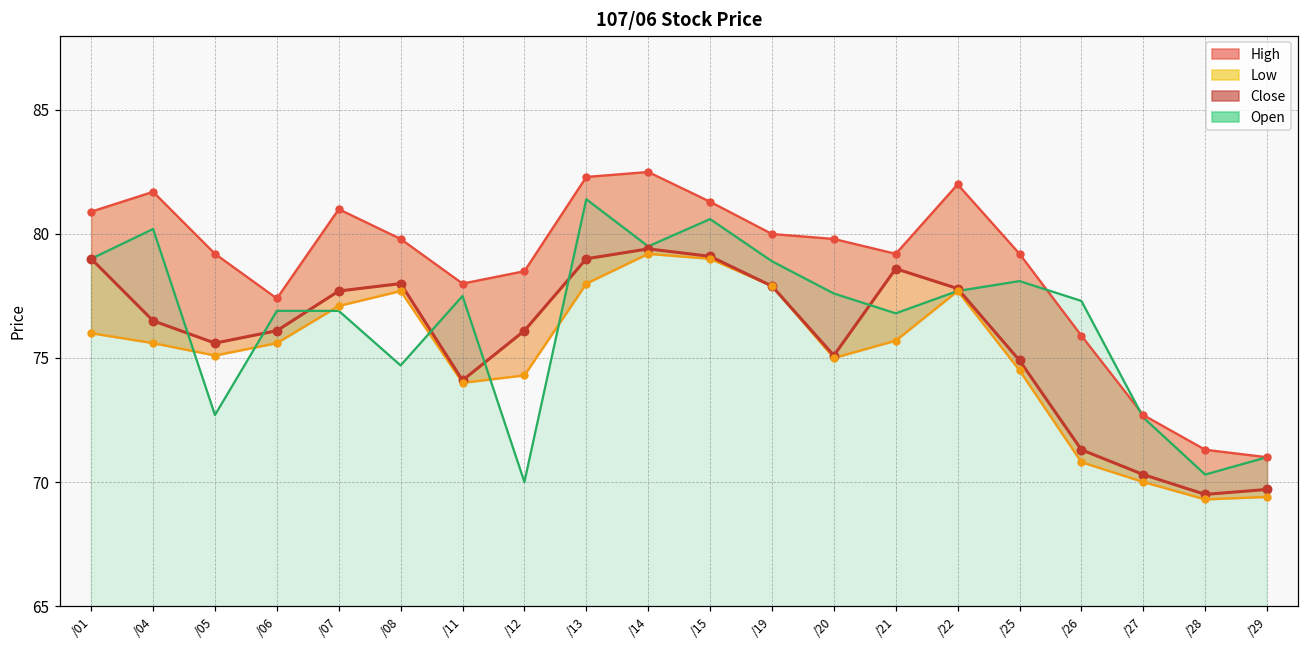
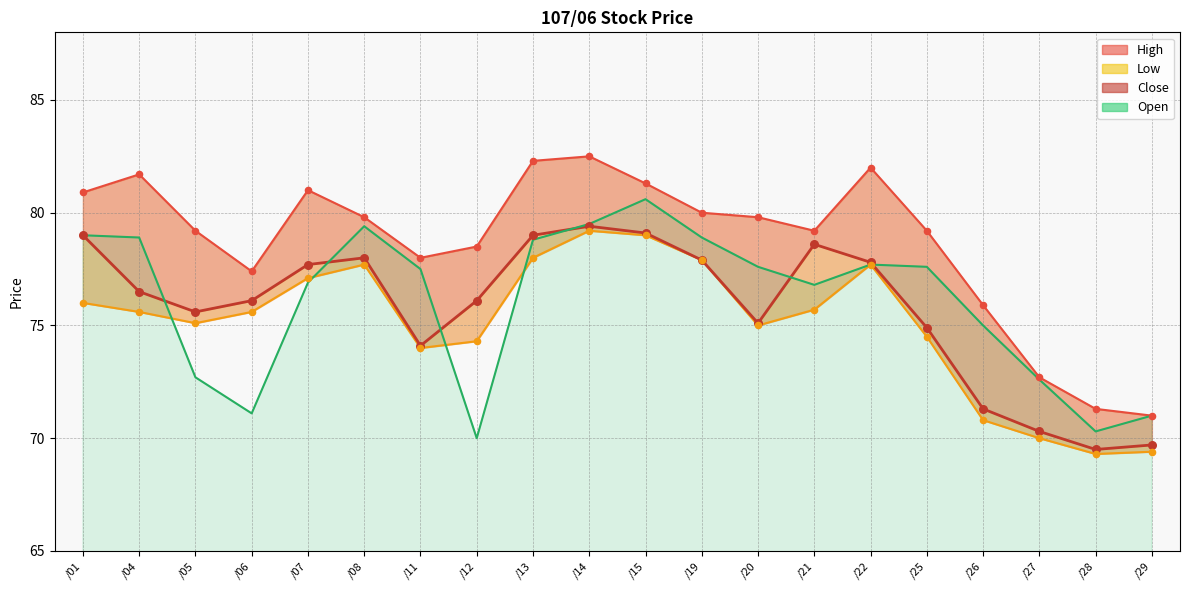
Open, /04: 80.2 -> 78.9
Open, /06: 76.9 -> 71.1
Open, /08: 74.7 -> 79.4
Open, /13: 81.4 -> 78.8
Open, /25: 78.1 -> 77.6
Open, /26: 77.3 -> 75.0
